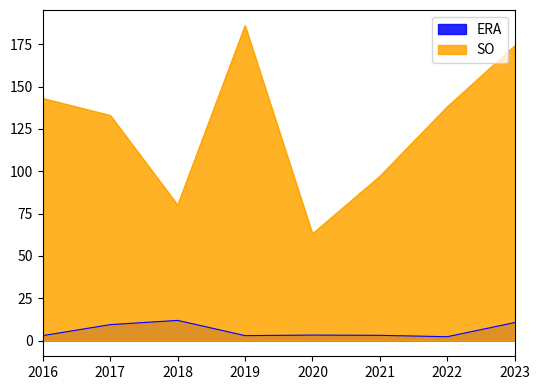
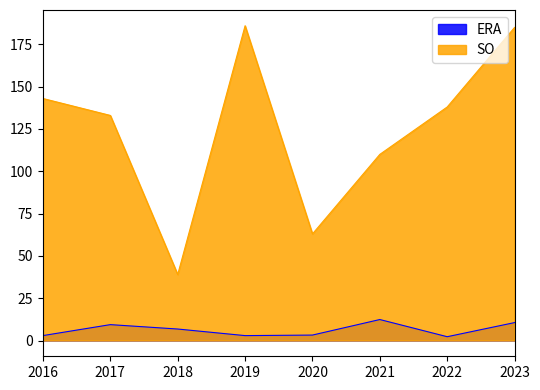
ERA, 2018: 12 -> 7
SO, 2018: 80 -> 39
ERA, 2021: 3 -> 12
SO, 2021: 97 -> 110
SO, 2023: 174 -> 185
